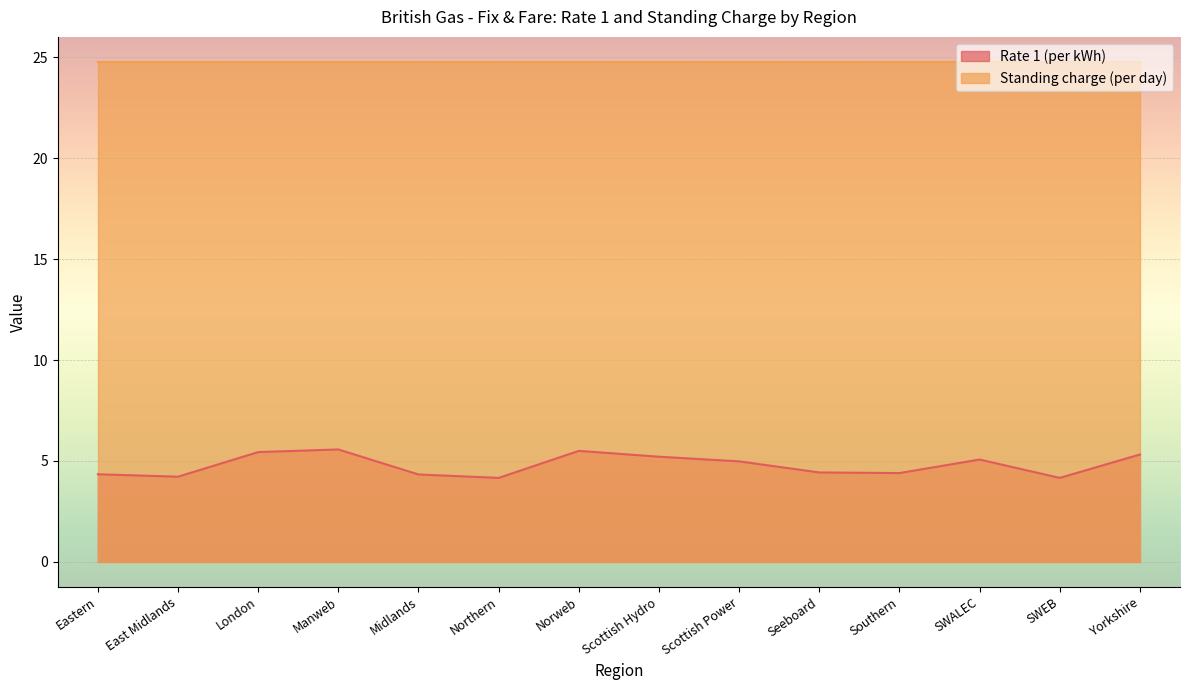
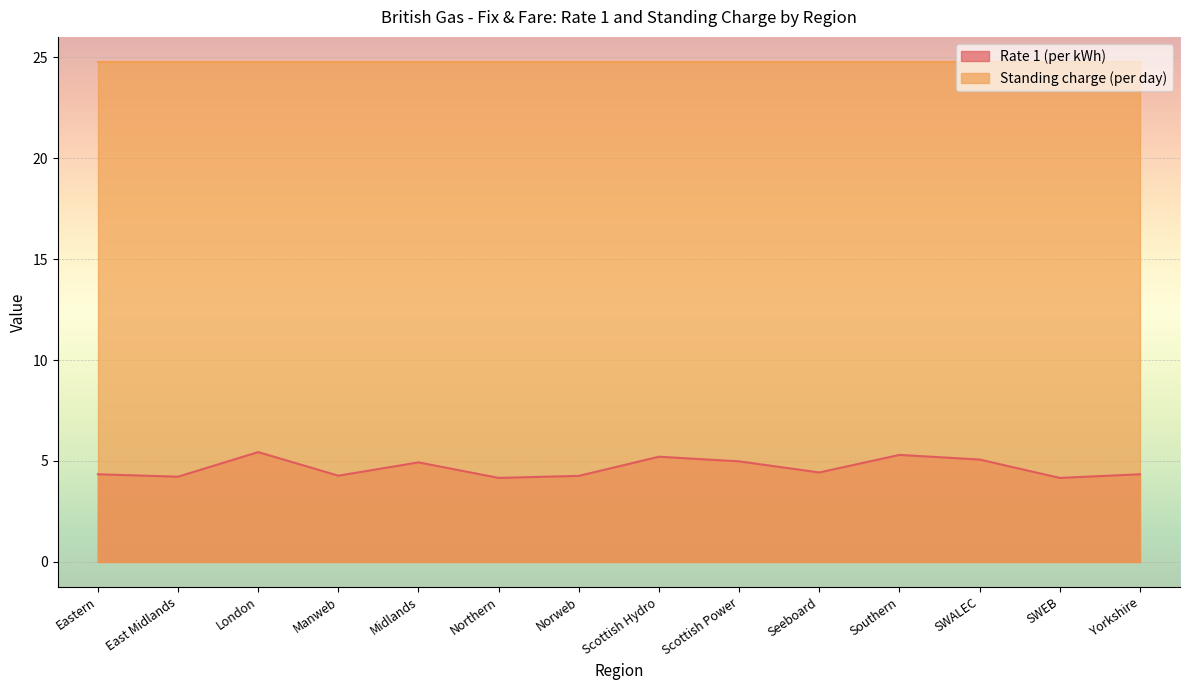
Rate 1 (per kWh), Manweb: 5.6 -> 4.3
Rate 1 (per kWh), Midlands: 4.3 -> 4.9
Rate 1 (per kWh), Norweb: 5.5 -> 4.3
Rate 1 (per kWh), Southern: 4.4 -> 5.3
Rate 1 (per kWh), Yorkshire: 5.3 -> 4.3
